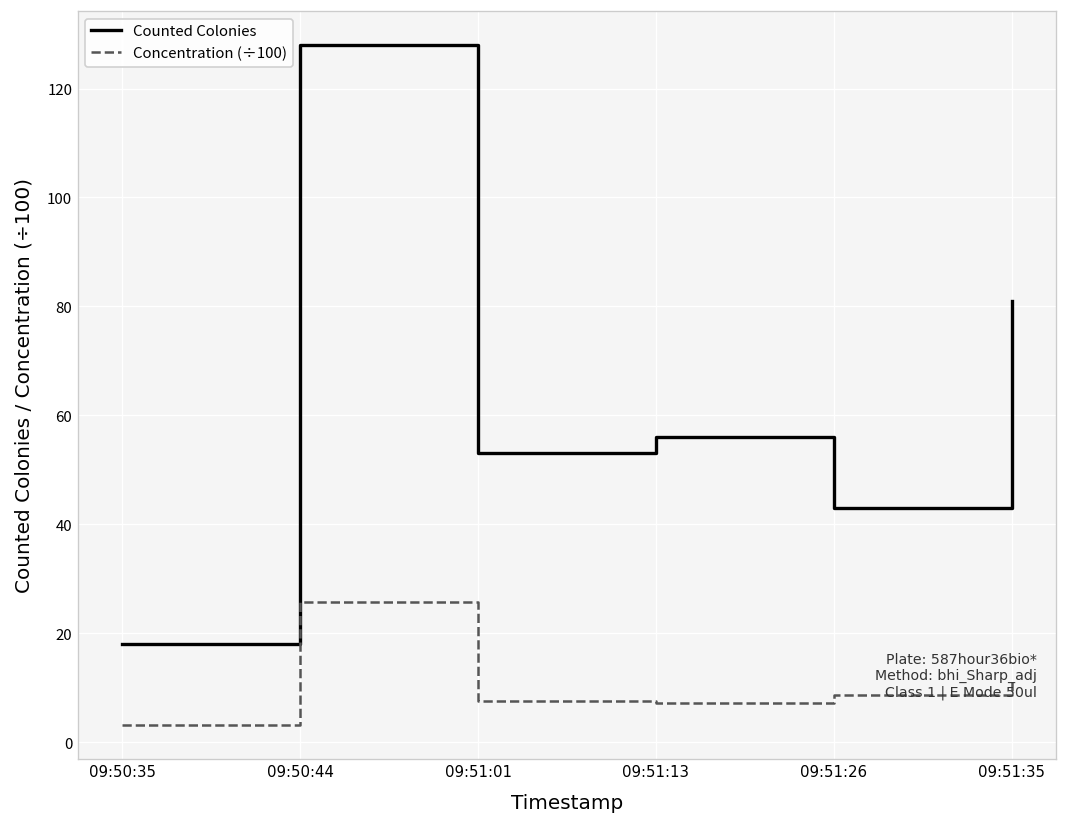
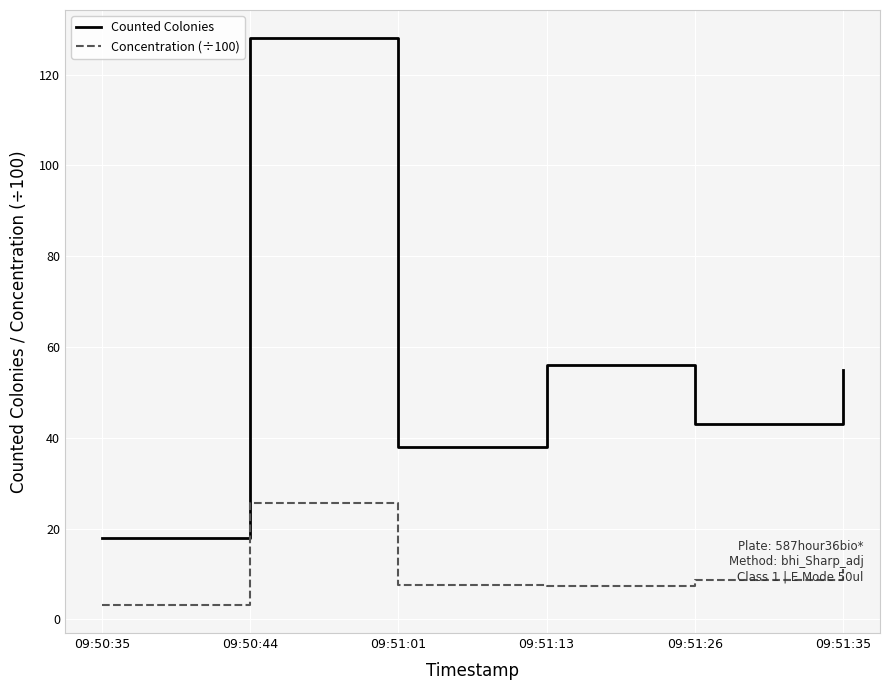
Counted Colonies, 09:51:01: 53 -> 38
Counted Colonies, 09:51:35: 81 -> 55
